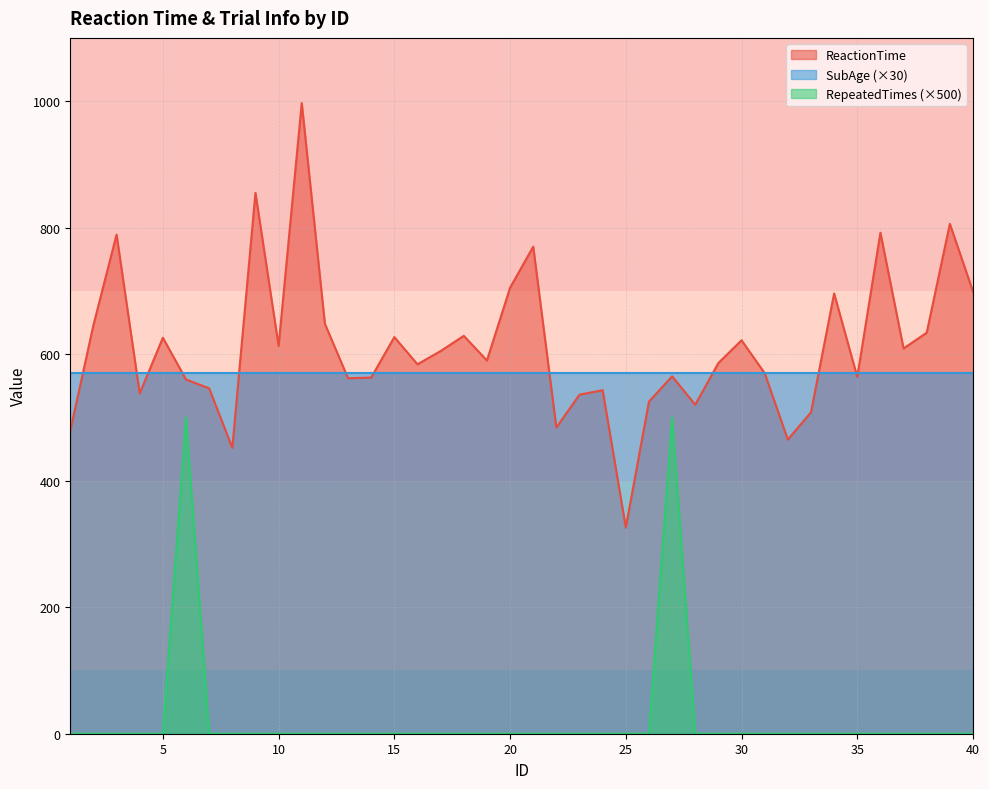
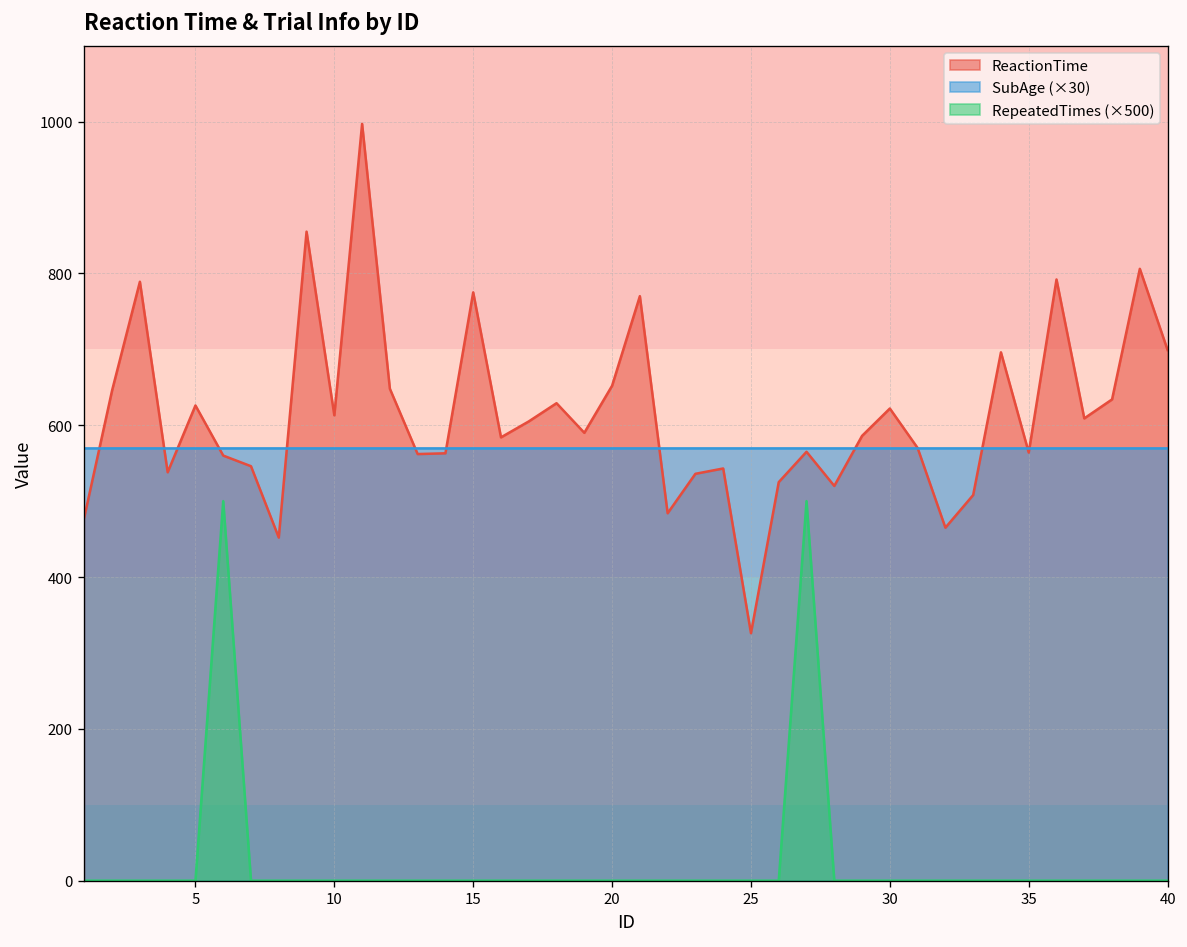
ReactionTime, 15: 630 -> 780
ReactionTime, 20: 710 -> 650
